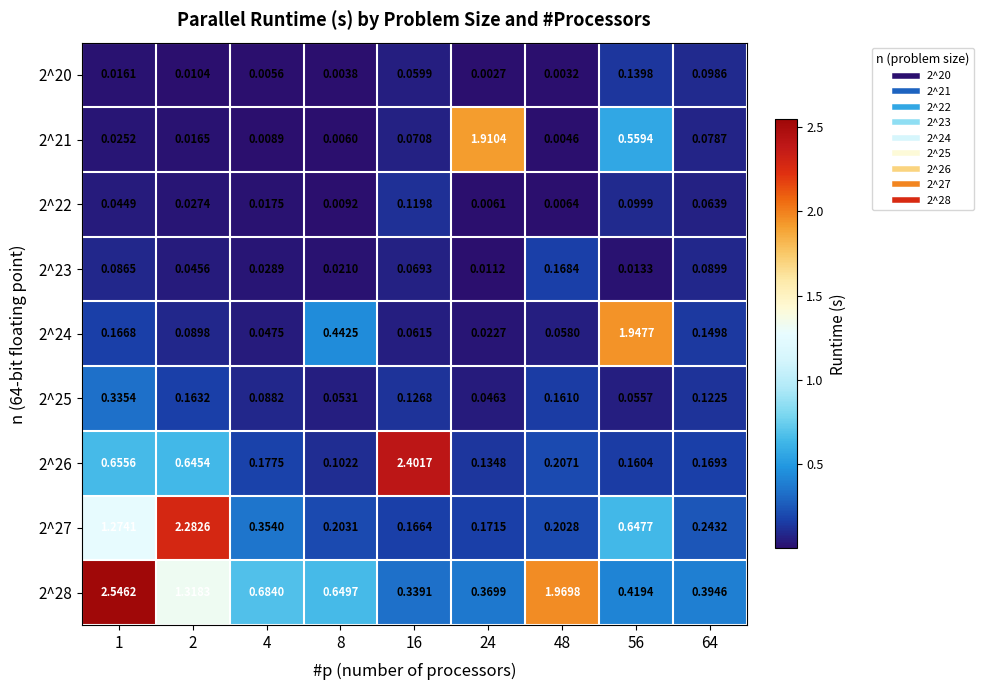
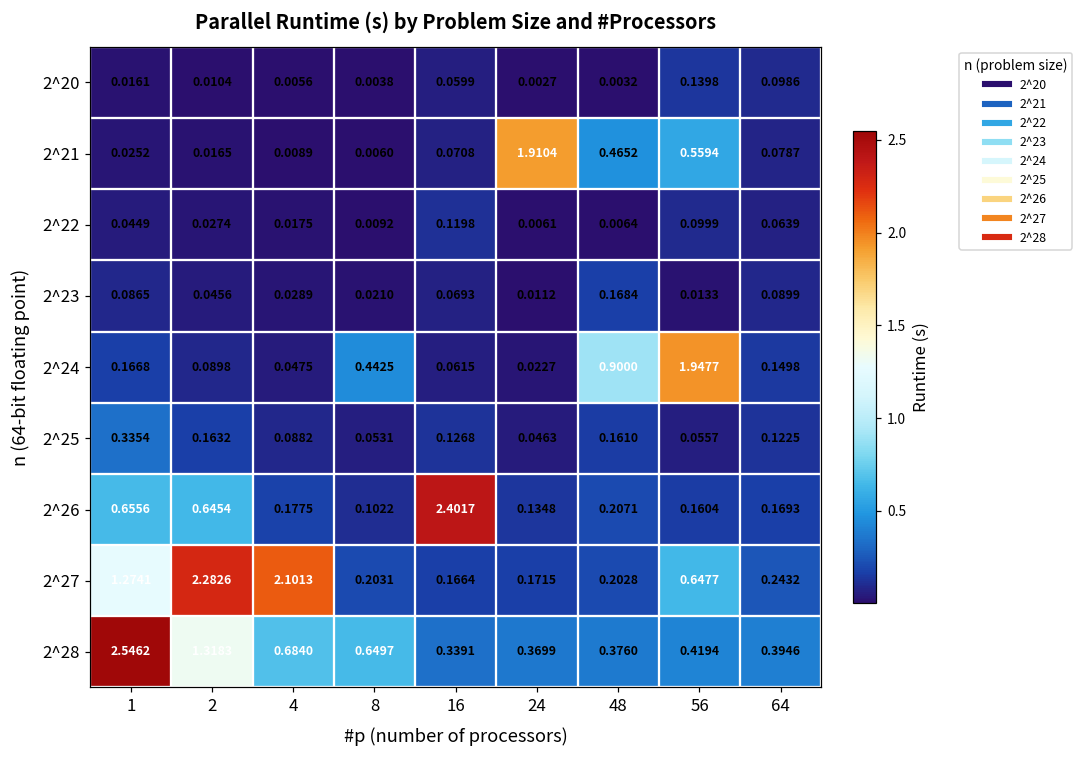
2^21, 48: 0.0046 -> 0.4652
2^24, 48: 0.0580 -> 0.9000
2^27, 4: 0.3540 -> 2.1013
2^28, 48: 1.9698 -> 0.3760
